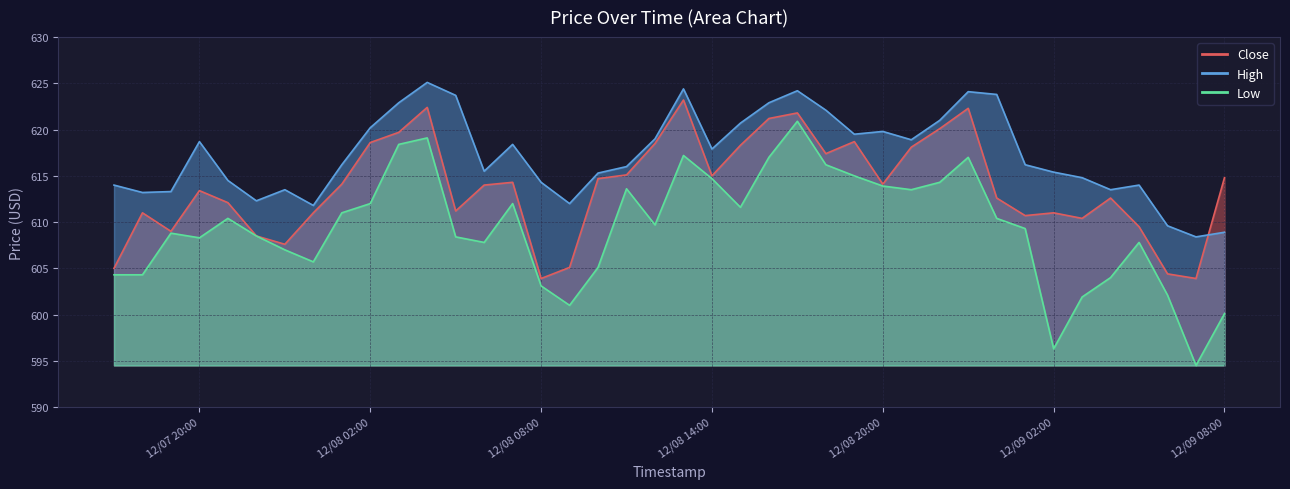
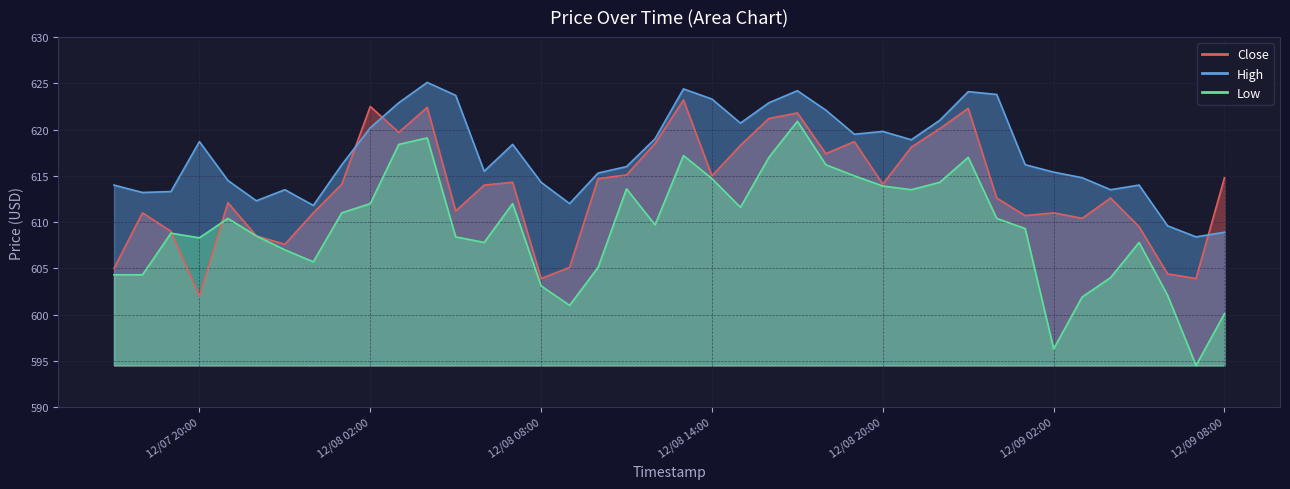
Close, 12/07 20:00: 613 -> 602
Close, 12/08 02:00: 619 -> 623
High, 12/08 14:00: 618 -> 623
